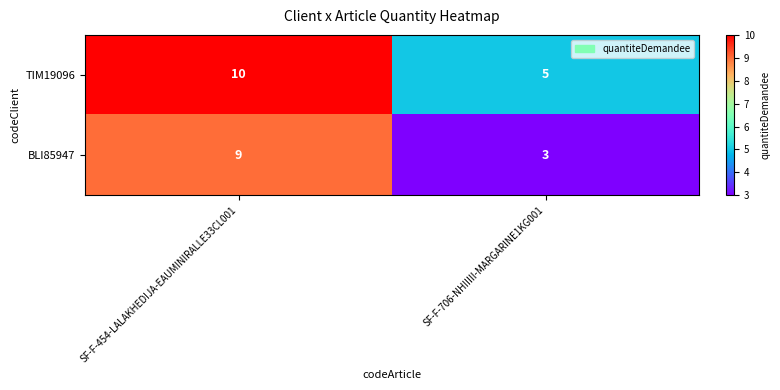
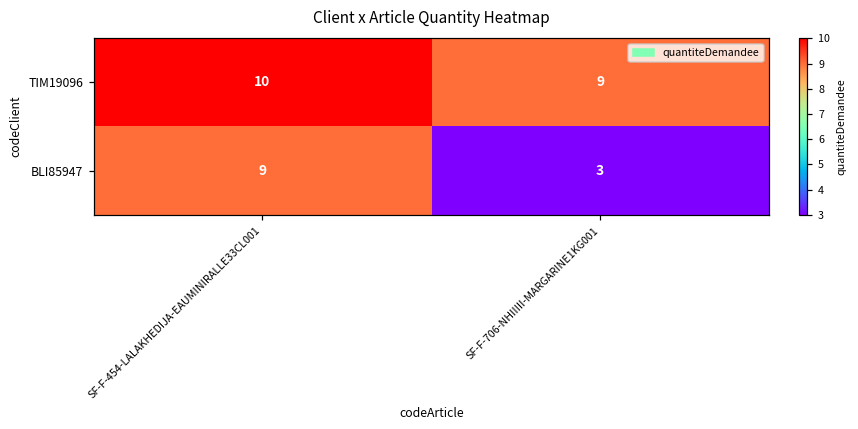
TIM19096, SF-F-706-NHIIIII-MARGARINE1KG001: 5 -> 9
